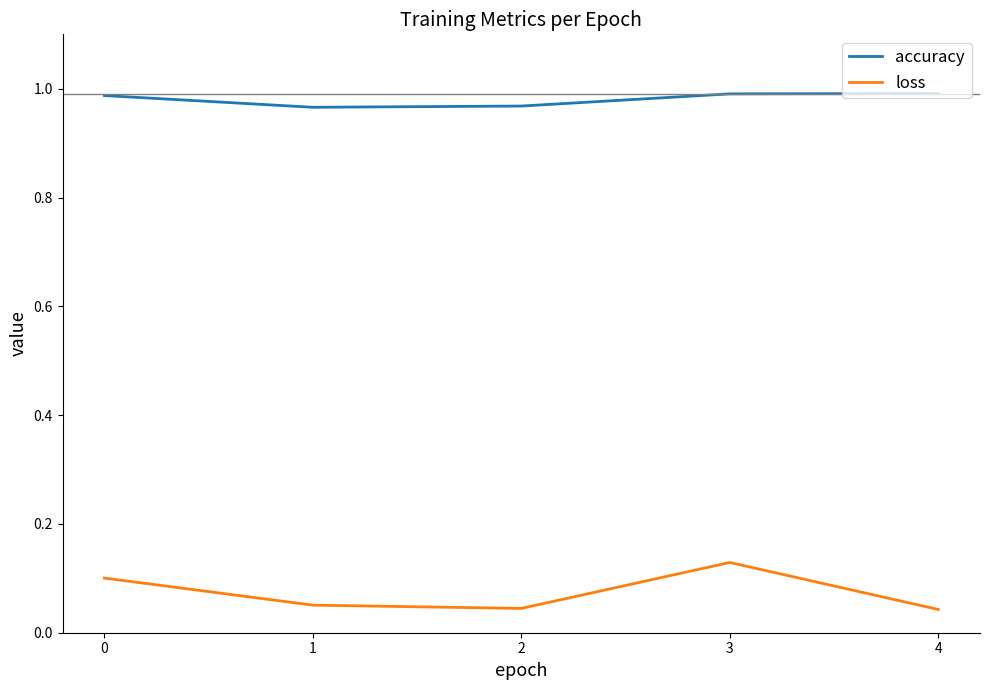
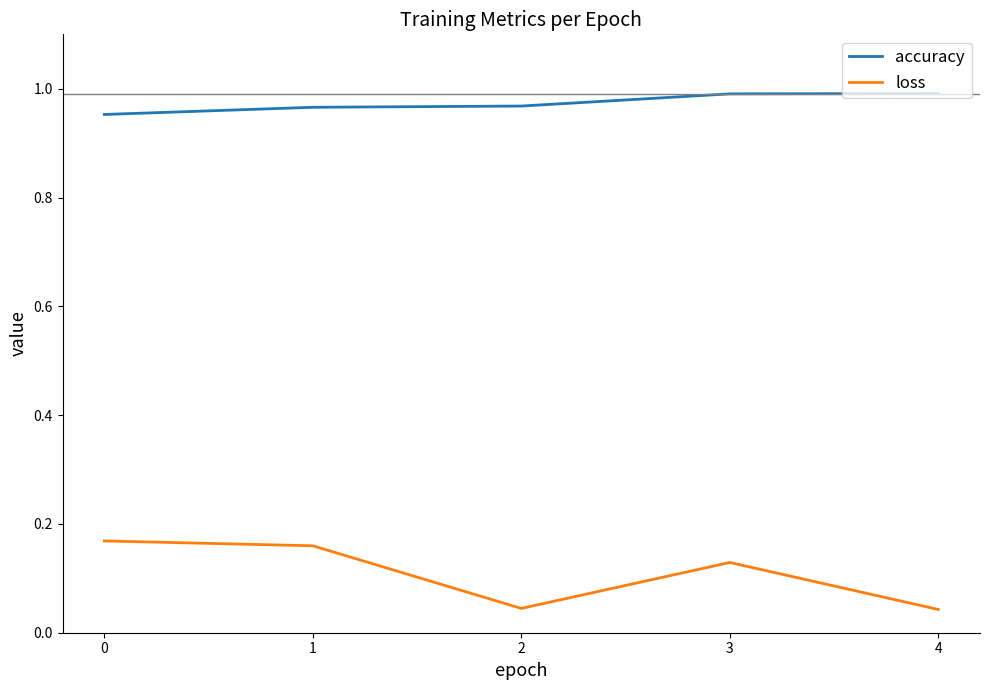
accuracy, 0: 0.99 -> 0.95
loss, 0: 0.10 -> 0.17
loss, 1: 0.05 -> 0.16
